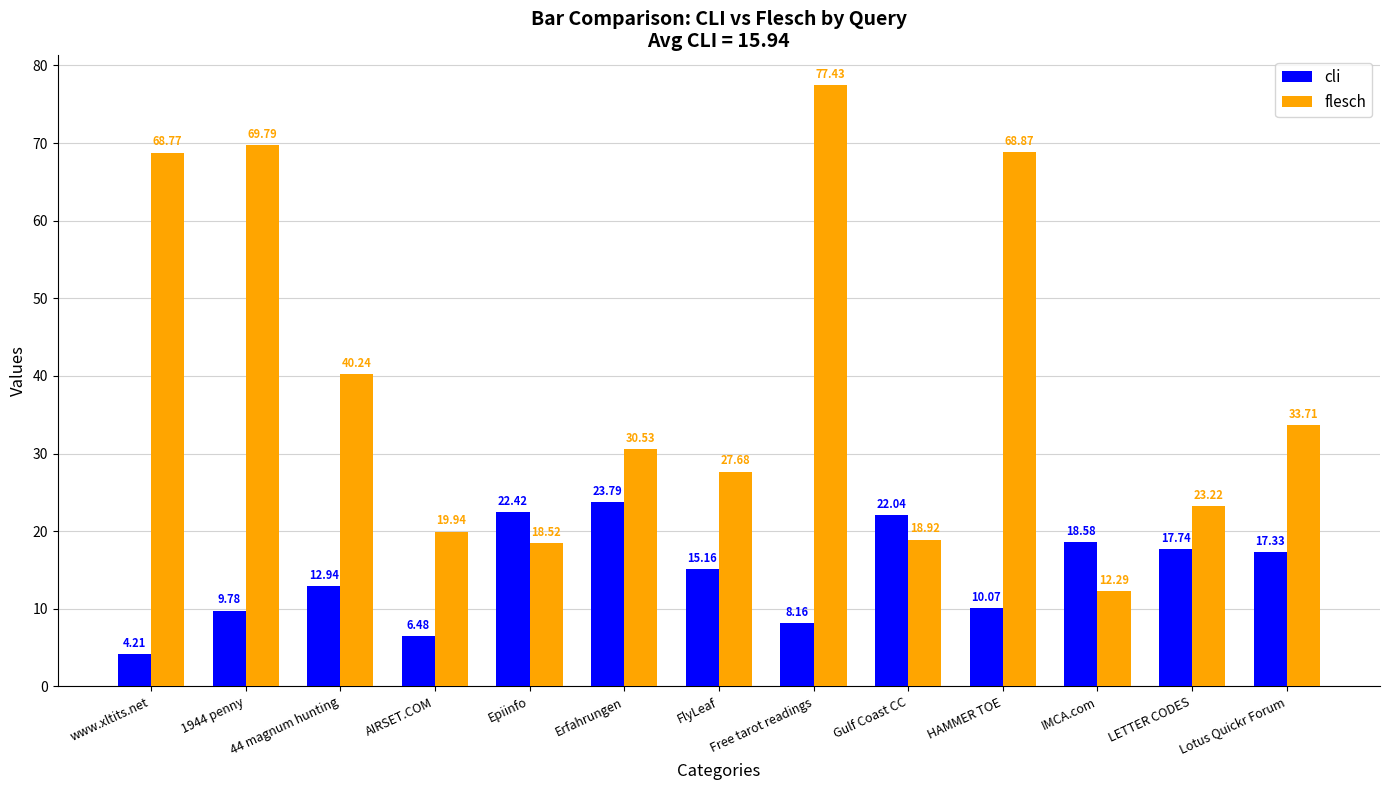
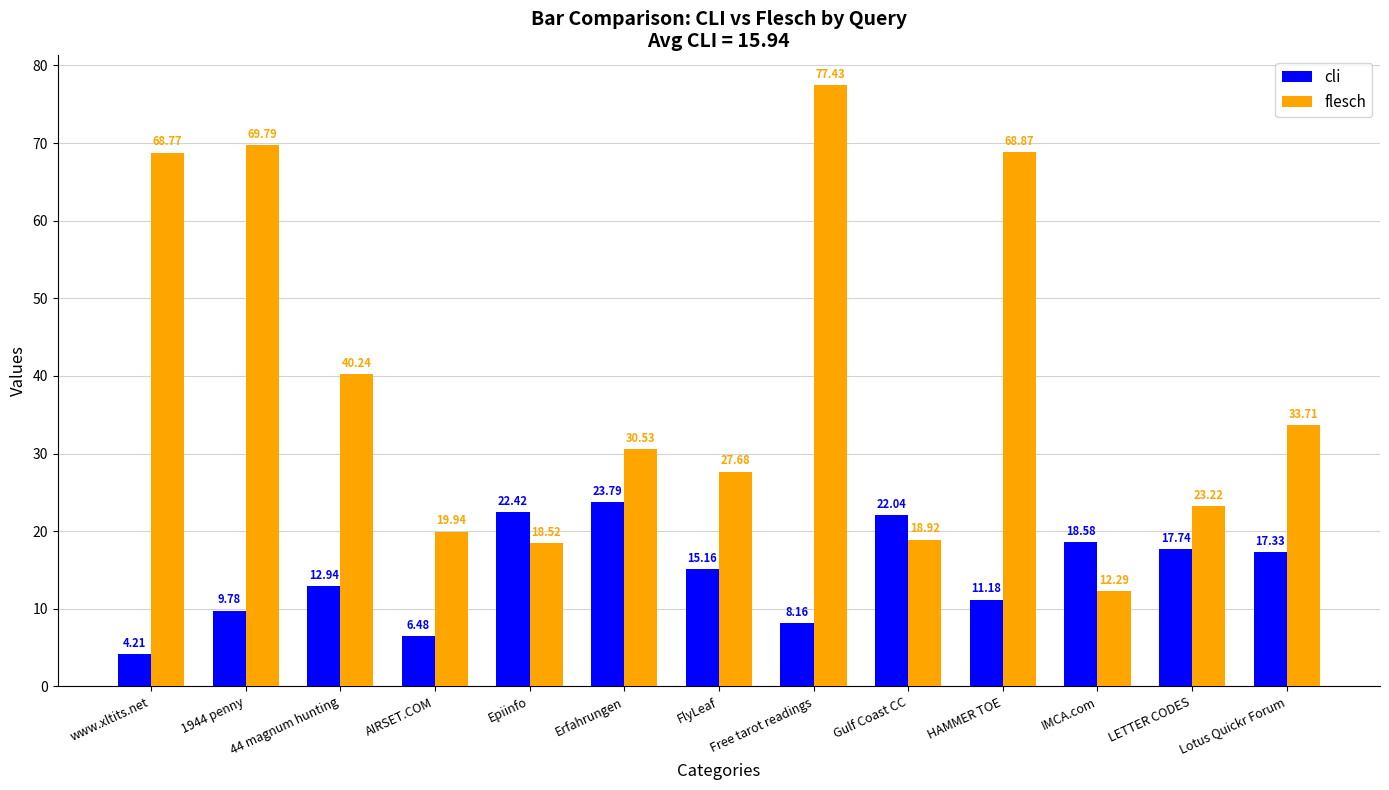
cli, HAMMER TOE: 10.07 -> 11.18
